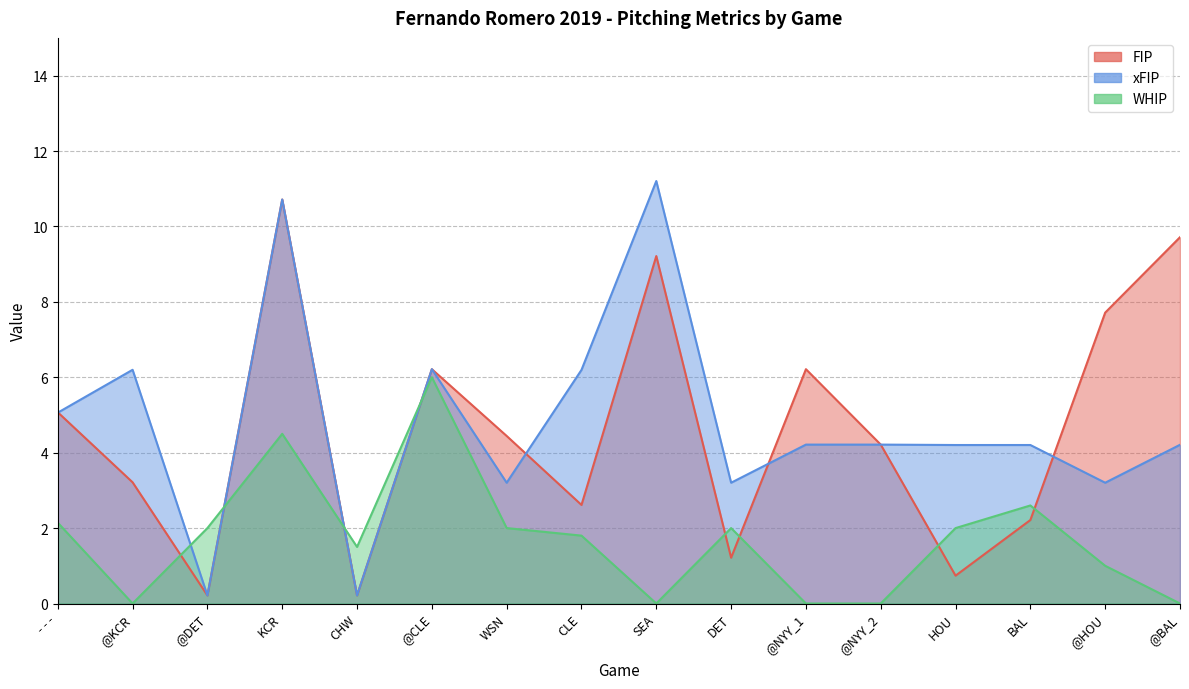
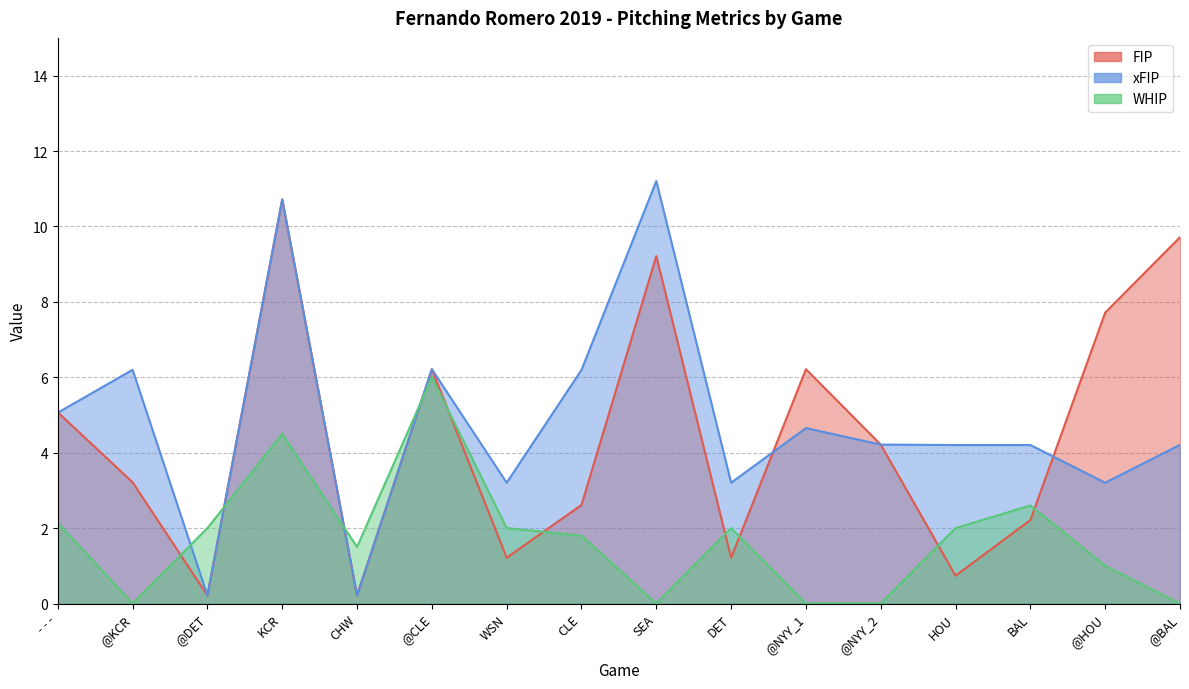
FIP, WSN: 4.4 -> 1.2
xFIP, @NYY_1: 4.2 -> 4.7
